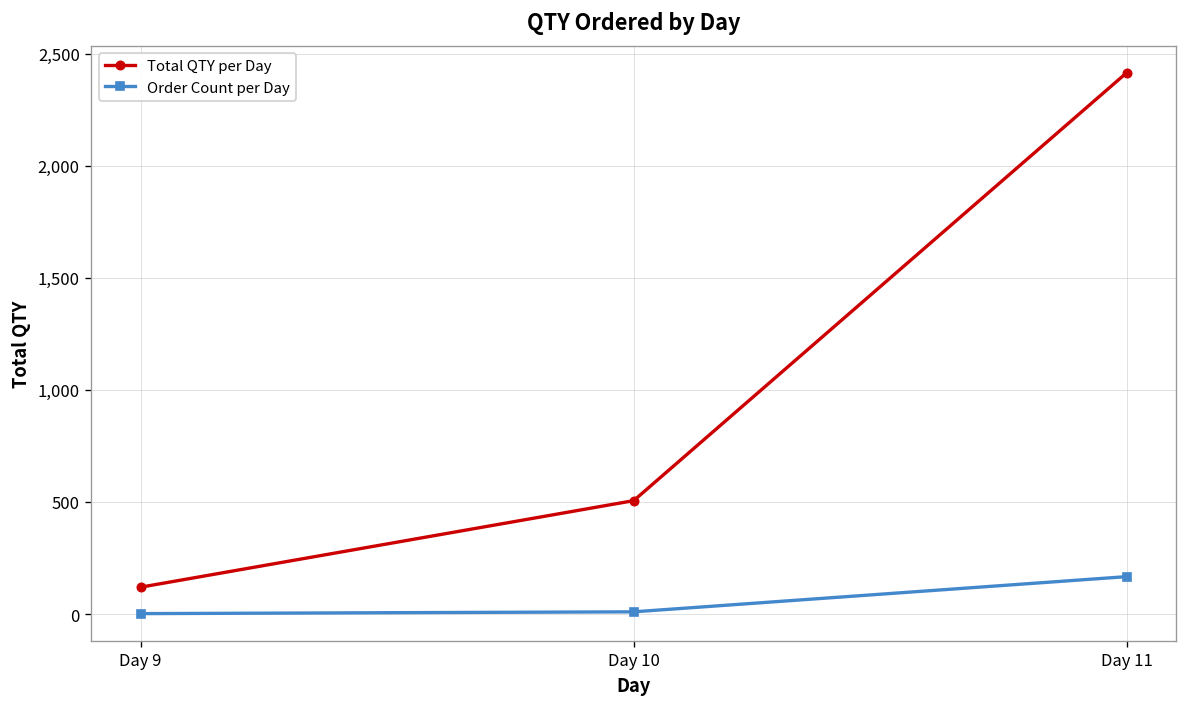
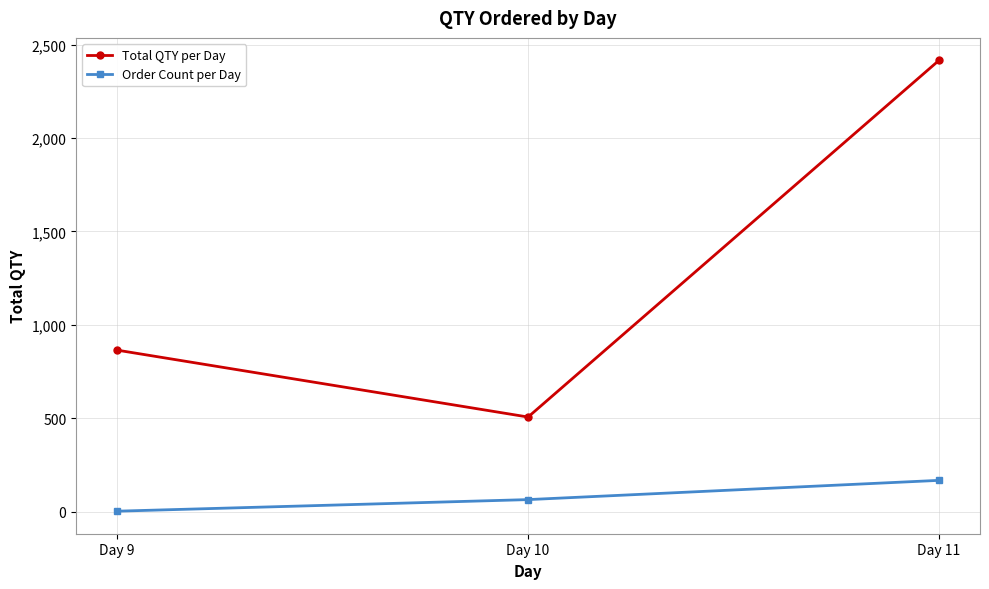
Total QTY per Day, Day 9: 120 -> 860
Order Count per Day, Day 10: 10 -> 60
